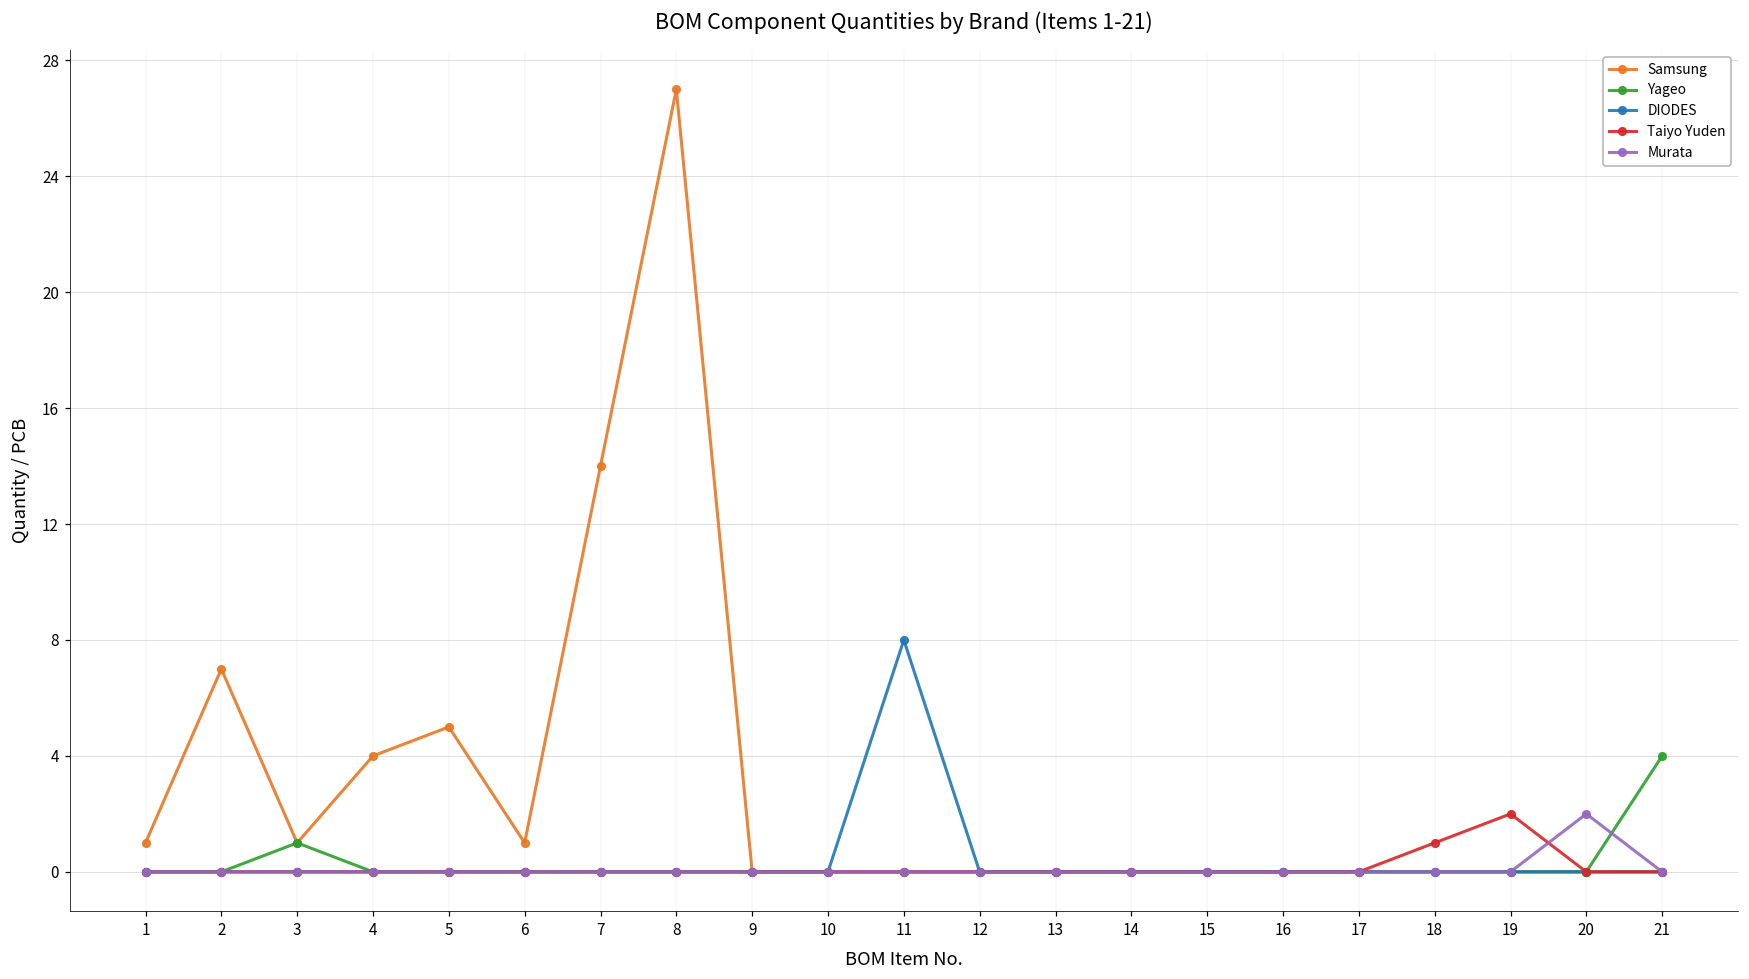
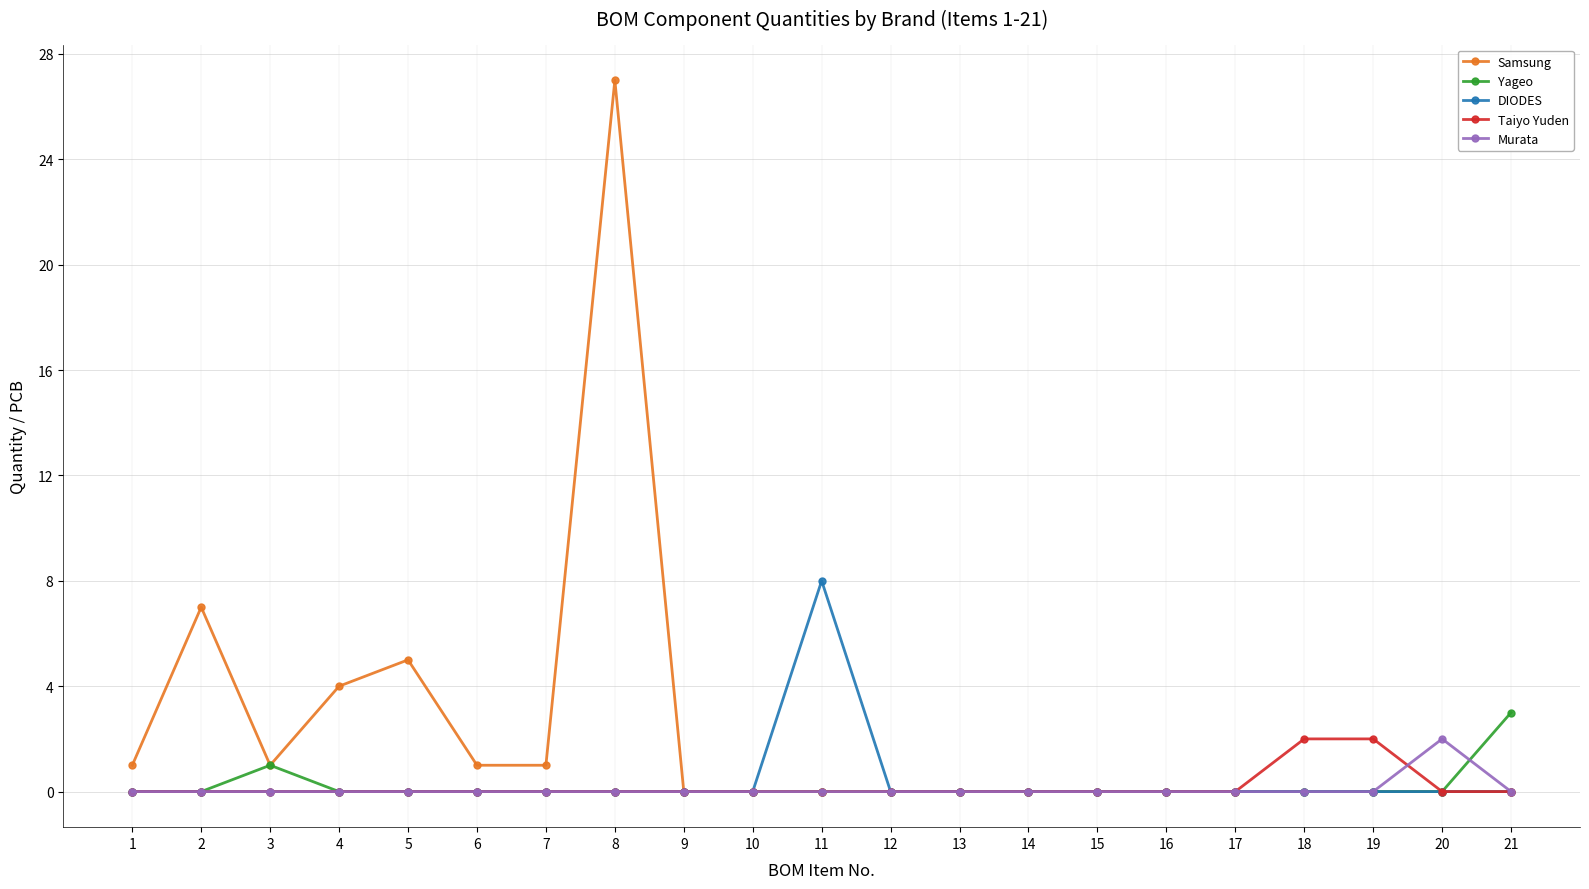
Samsung, 7: 14 -> 1
Taiyo Yuden, 18: 1 -> 2
Yageo, 21: 4 -> 3
